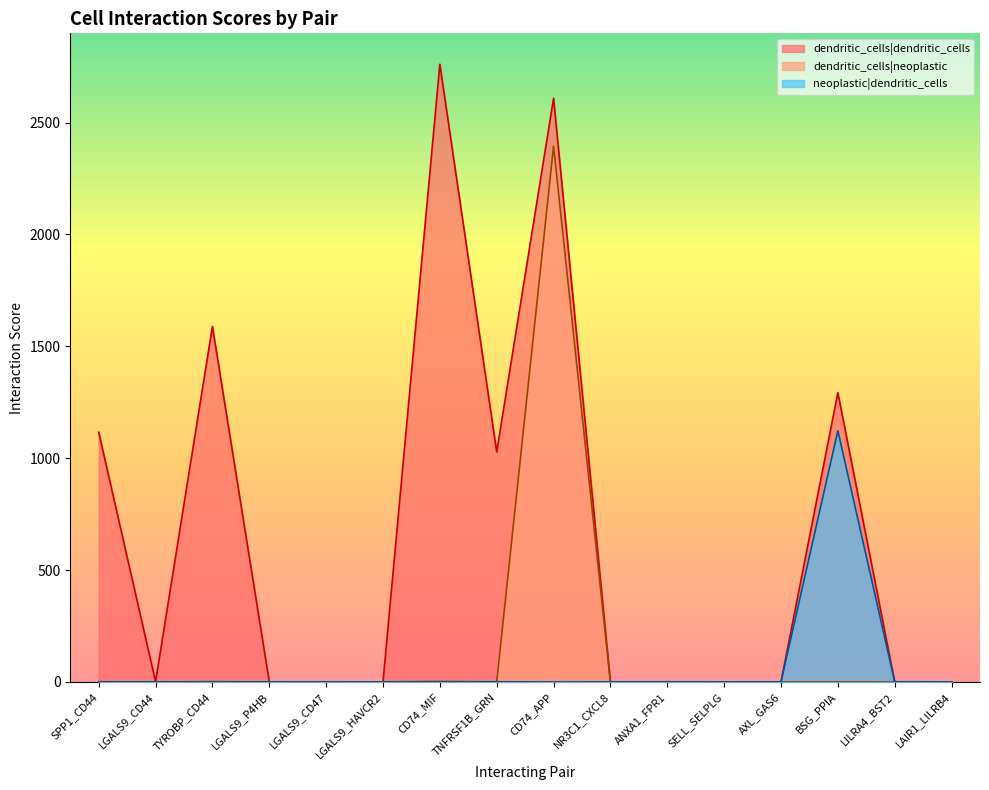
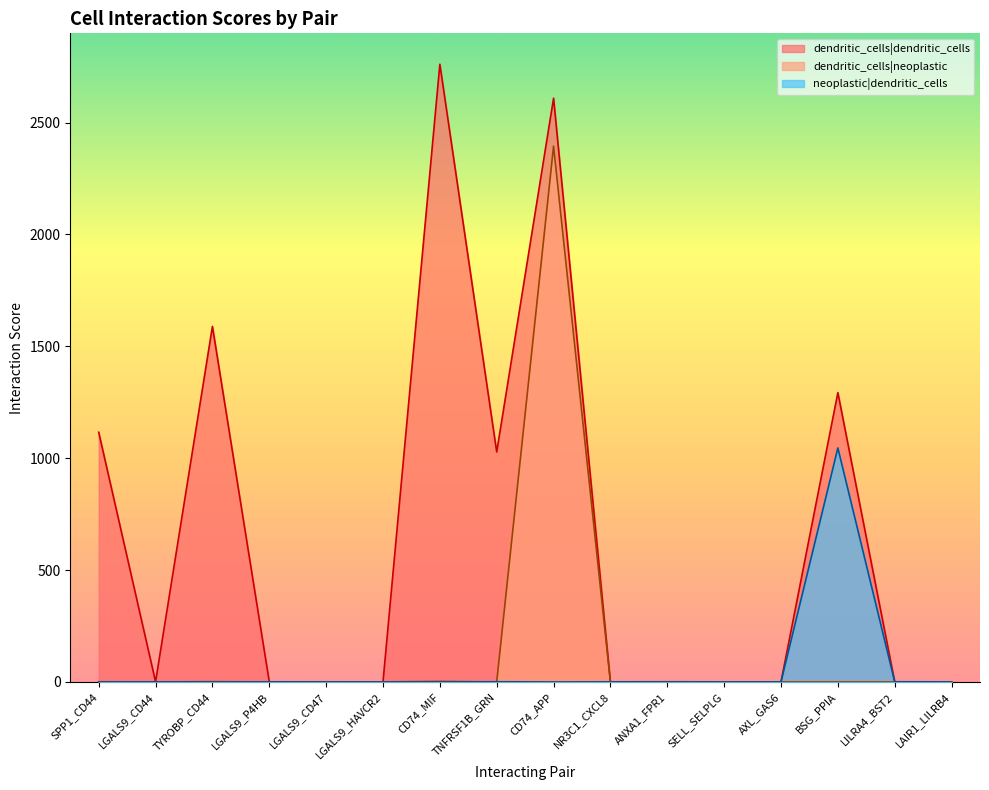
neoplastic|dendritic_cells, BSG_PPIA: 1120 -> 1050
